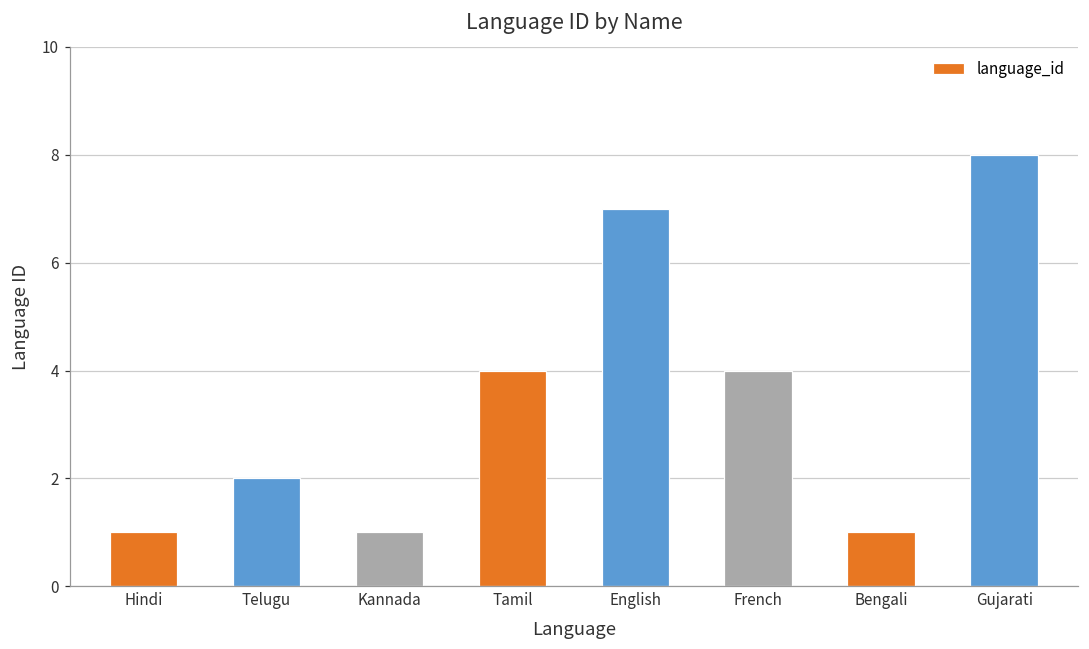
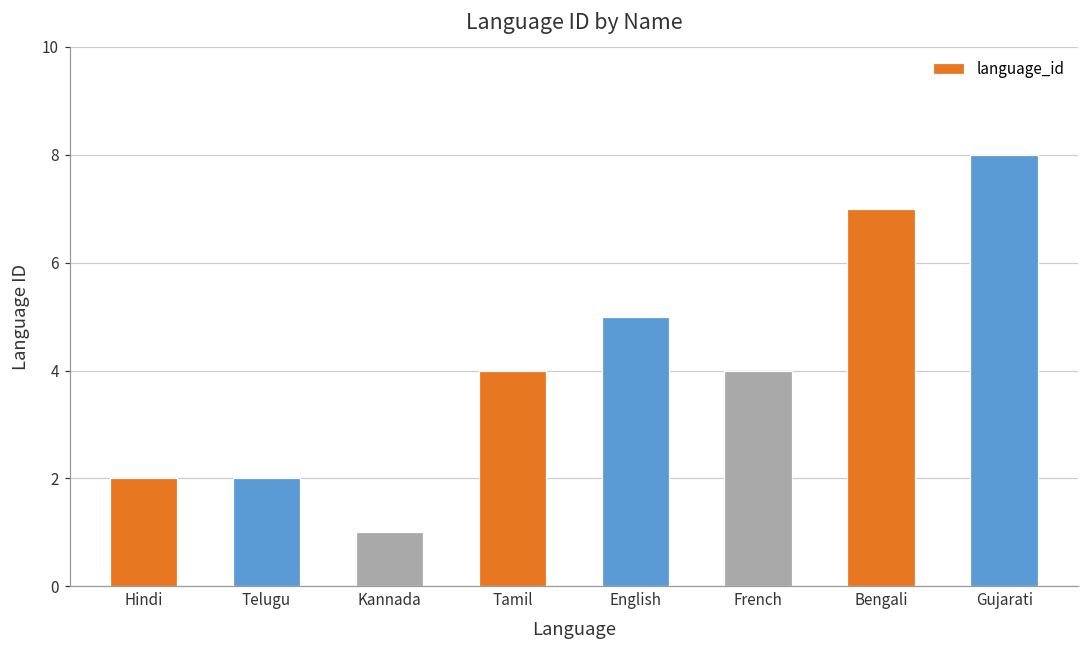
Hindi: 1 -> 2
English: 7 -> 5
Bengali: 1 -> 7
